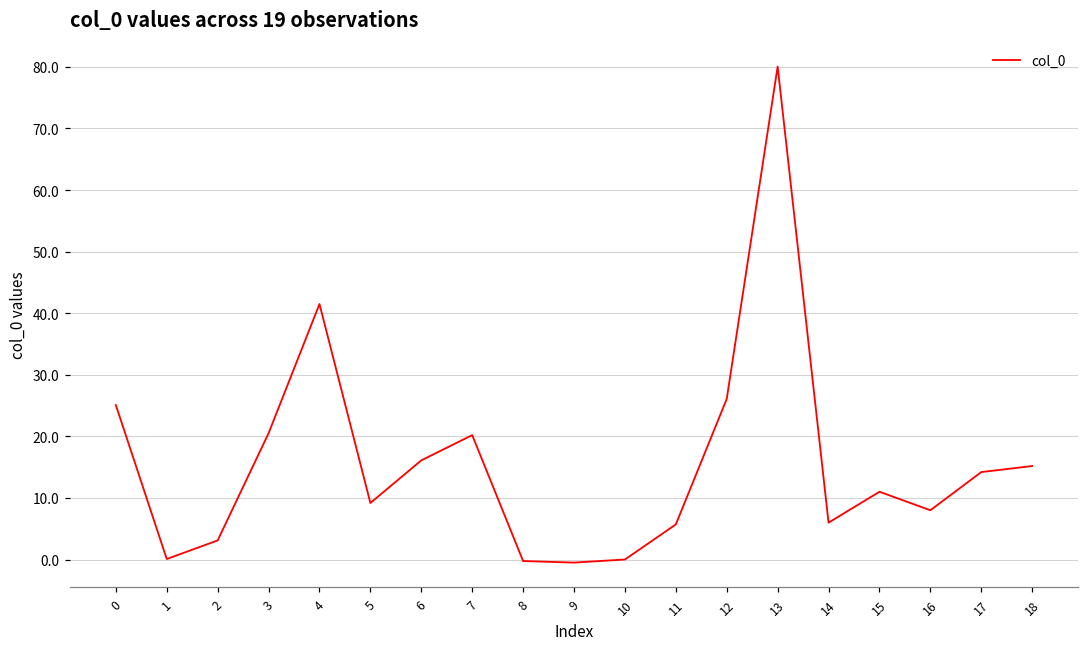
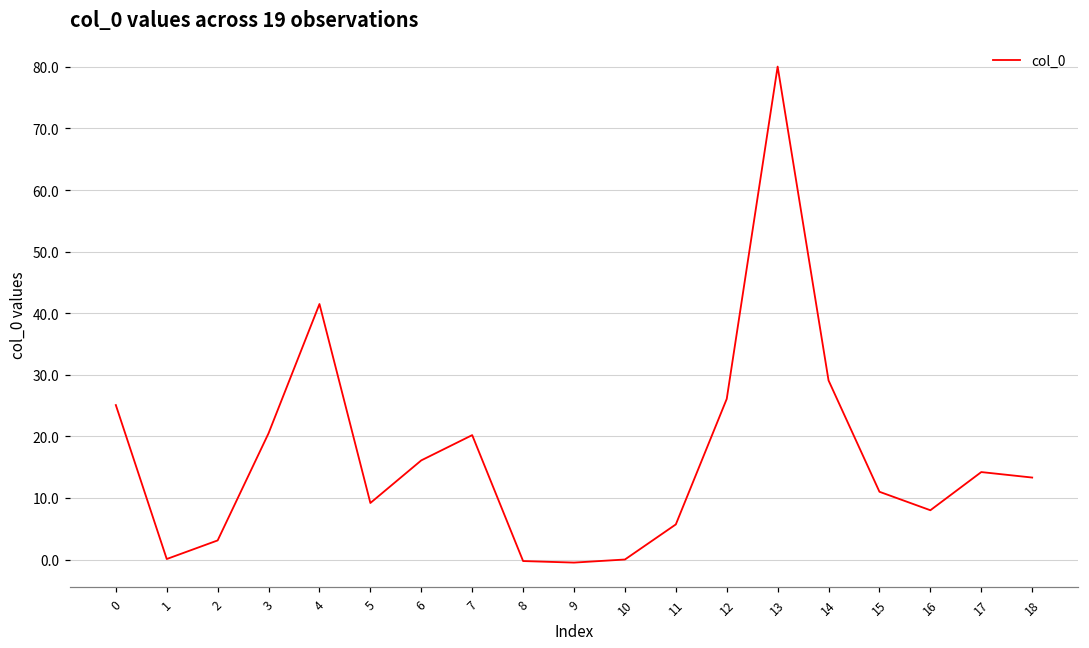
14: 6 -> 29
18: 15 -> 13
